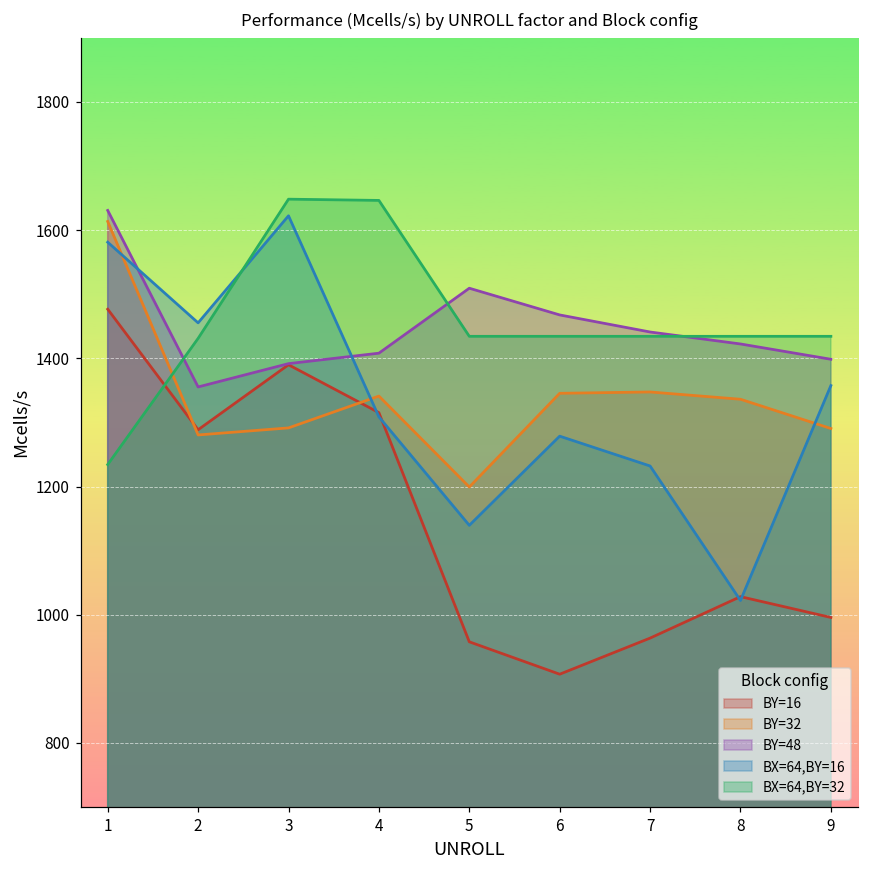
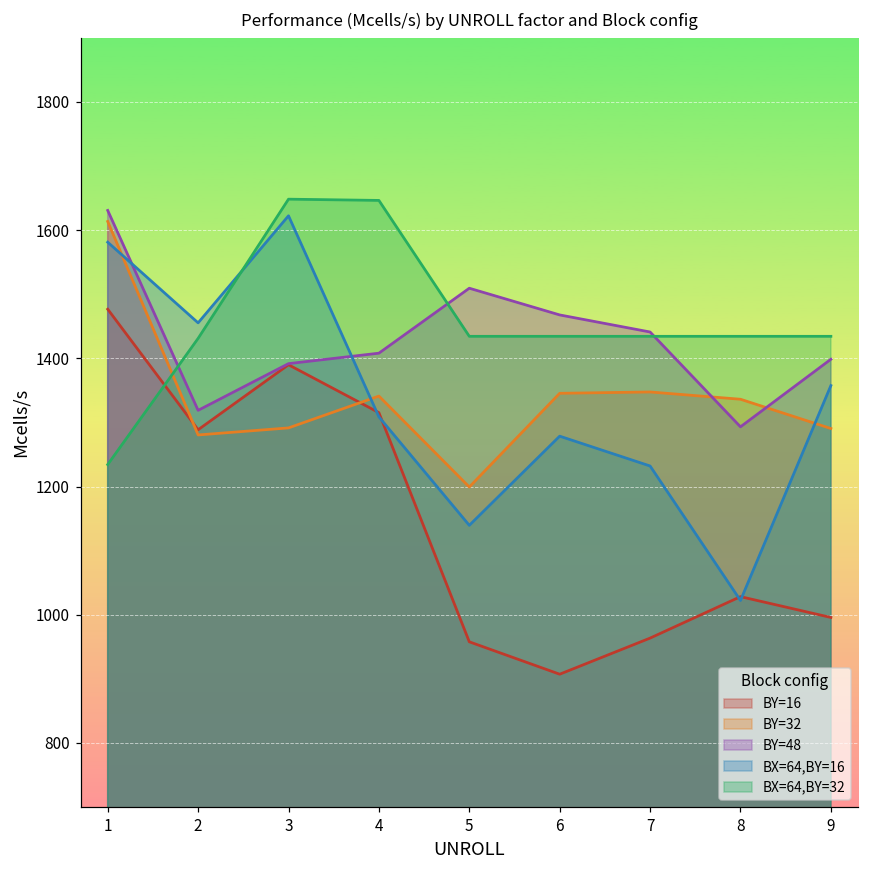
BY=48, 2: 1360 -> 1320
BY=48, 8: 1420 -> 1290
